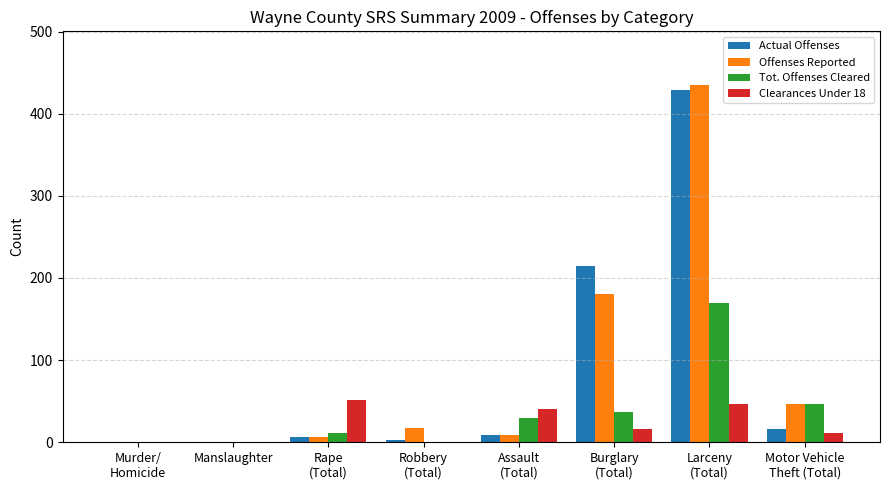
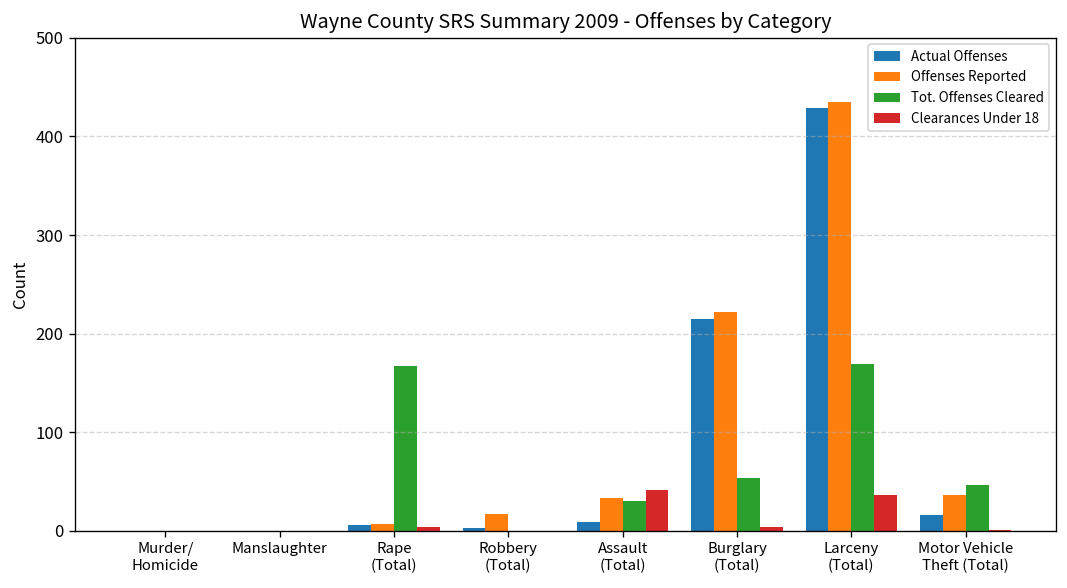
Tot. Offenses Cleared, Rape (Total): 10 -> 170
Clearances Under 18, Rape (Total): 50 -> 0
Offenses Reported, Assault (Total): 10 -> 30
Offenses Reported, Burglary (Total): 180 -> 220
Tot. Offenses Cleared, Burglary (Total): 40 -> 50
Clearances Under 18, Burglary (Total): 20 -> 0
Clearances Under 18, Larceny (Total): 50 -> 40
Offenses Reported, Motor Vehicle Theft (Total): 50 -> 40
Clearances Under 18, Motor Vehicle Theft (Total): 10 -> 0
